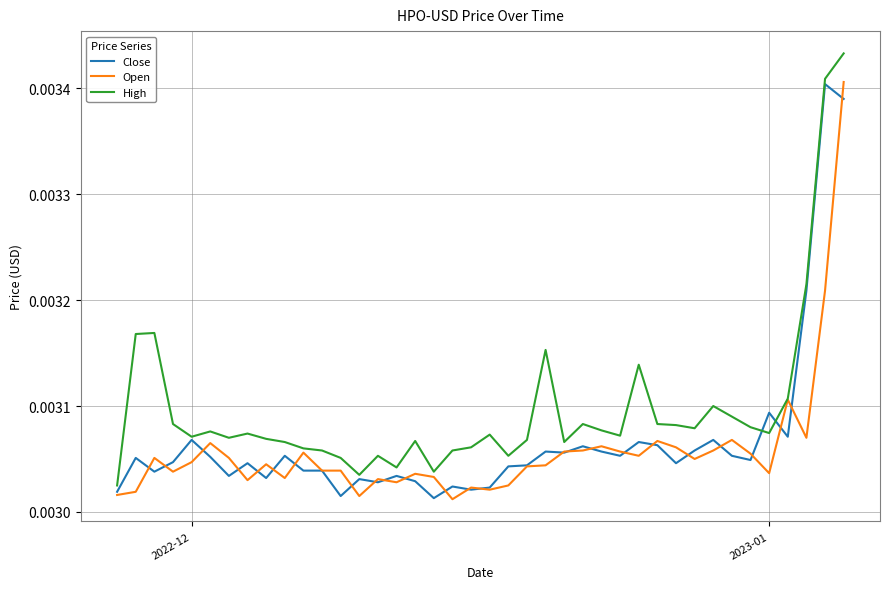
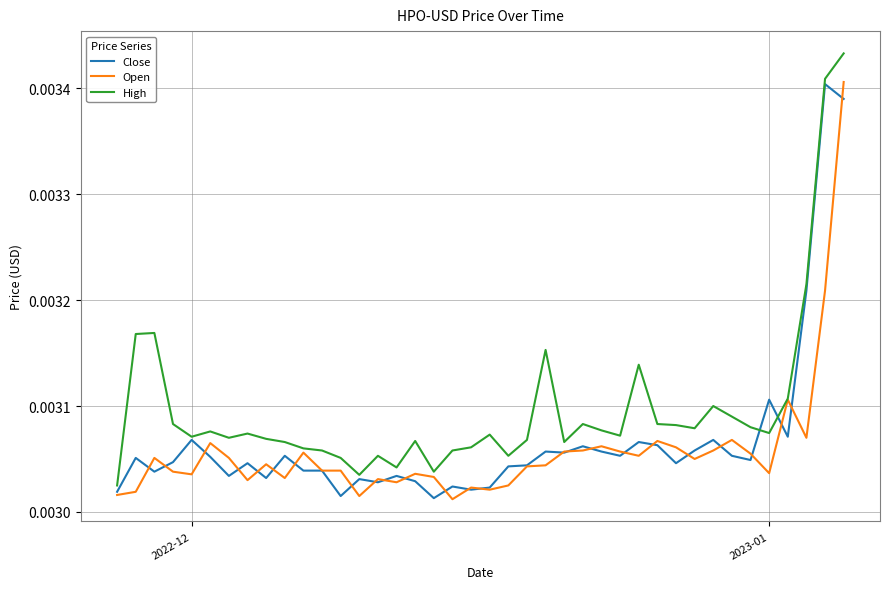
Open, 2022-12: 0.003047 -> 0.003035
Close, 2023-01: 0.003094 -> 0.003106
